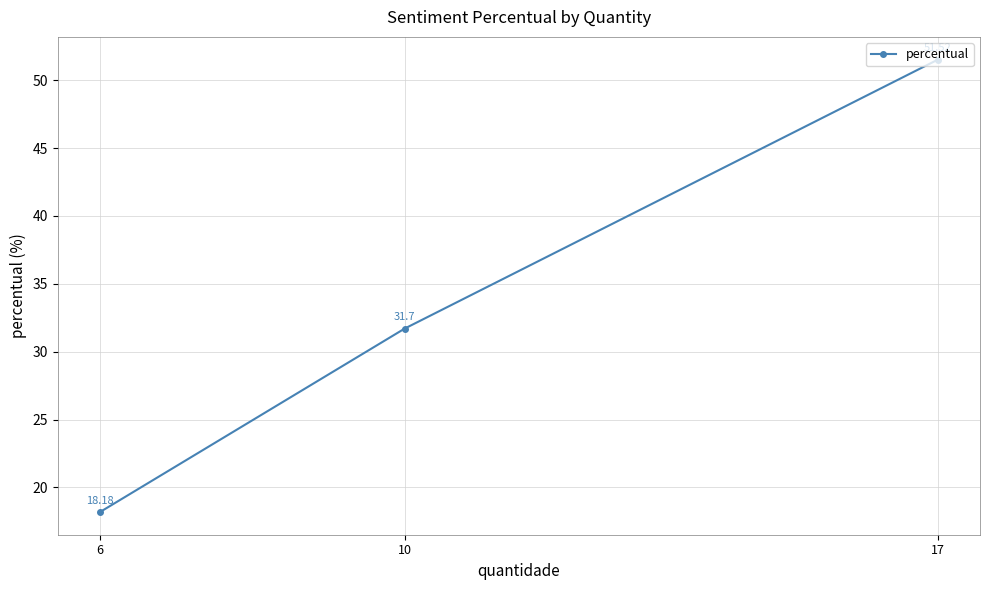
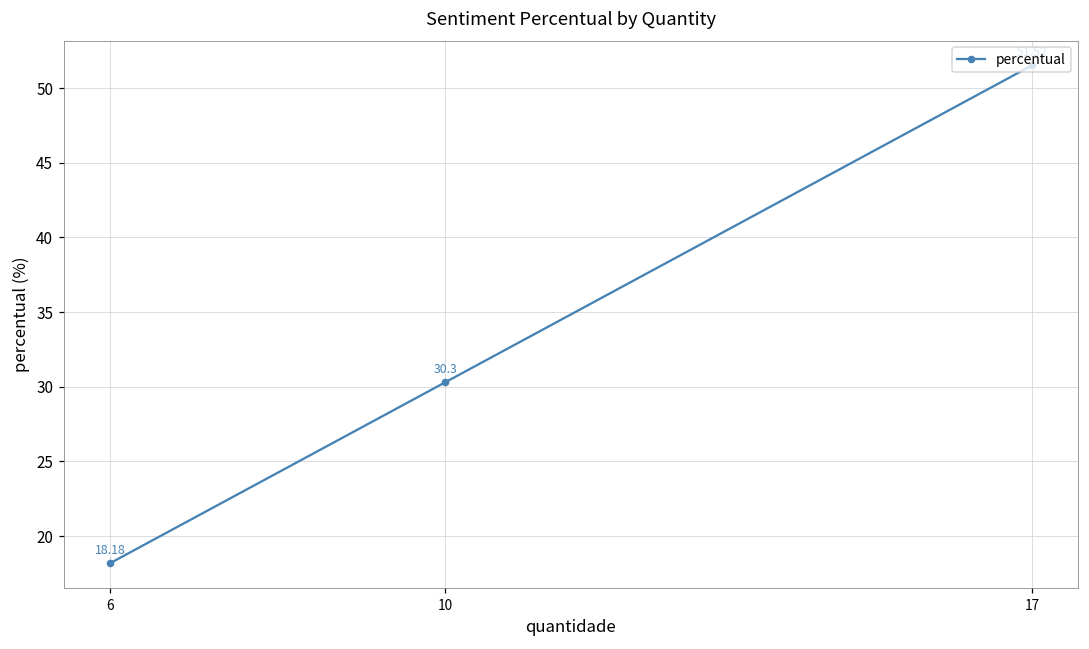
10: 31.7 -> 30.3
